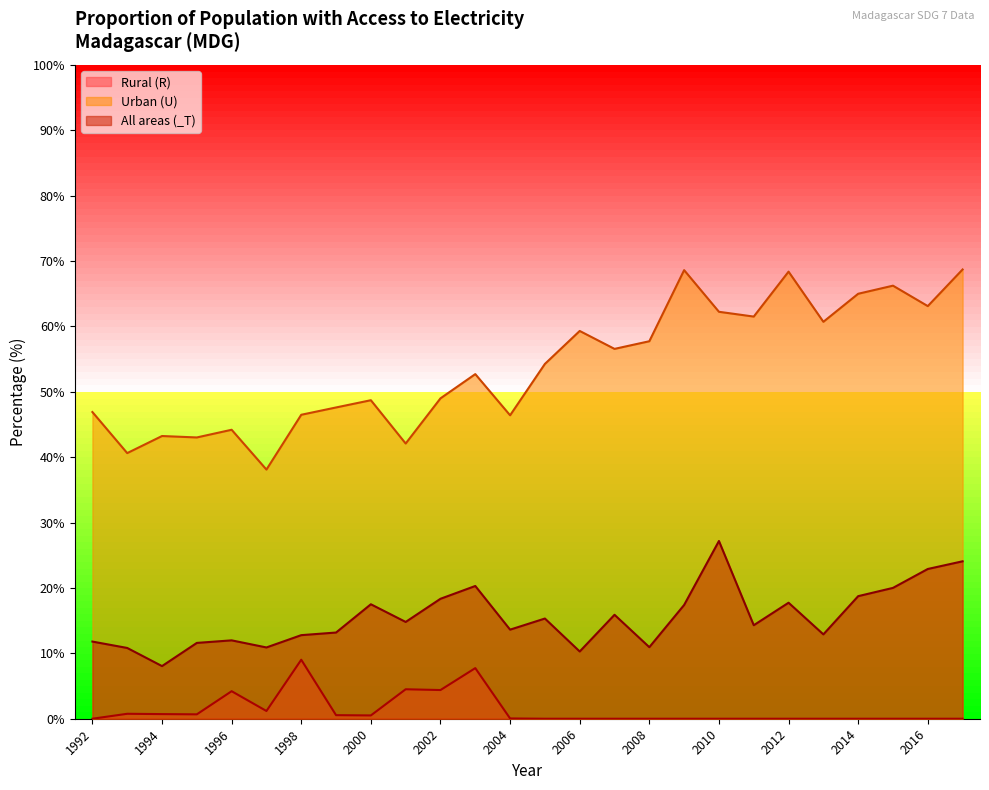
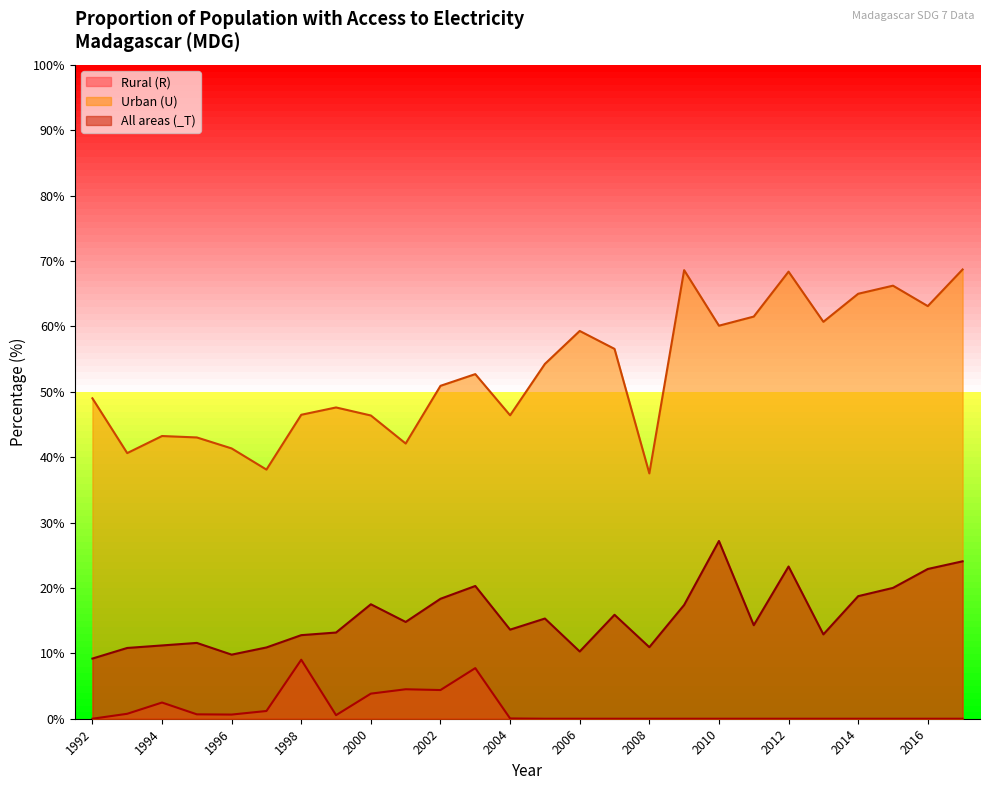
Urban (U), 1992: 47% -> 49%
All areas (_T), 1992: 12% -> 9%
Rural (R), 1994: 1% -> 2%
All areas (_T), 1994: 8% -> 11%
Rural (R), 1996: 4% -> 1%
Urban (U), 1996: 44% -> 41%
All areas (_T), 1996: 12% -> 10%
Rural (R), 2000: 1% -> 4%
Urban (U), 2000: 49% -> 46%
Urban (U), 2002: 49% -> 51%
Urban (U), 2008: 58% -> 38%
Urban (U), 2010: 62% -> 60%
All areas (_T), 2012: 18% -> 23%
